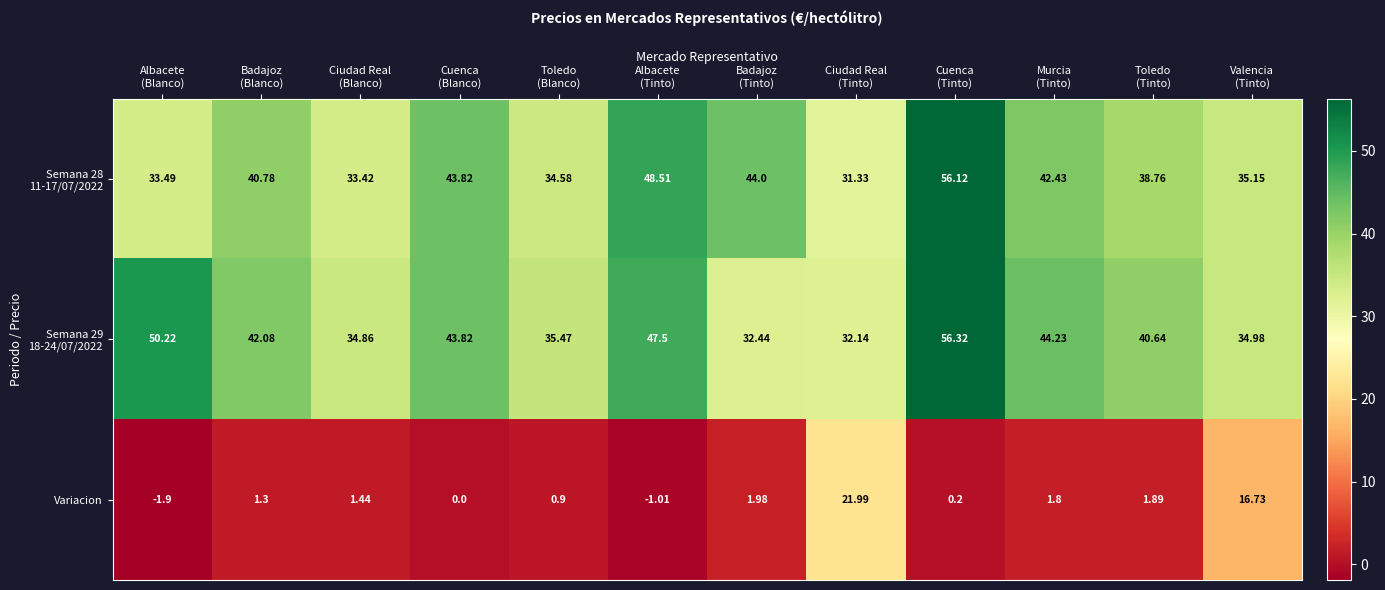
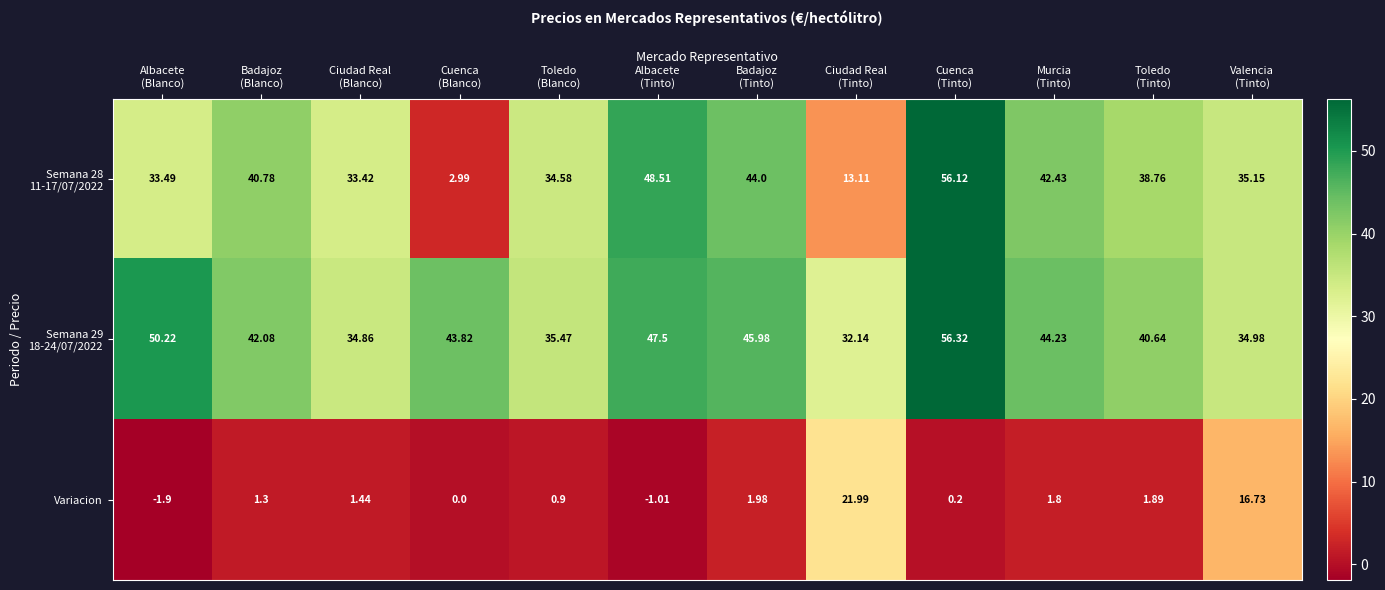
Semana 28 11-17/07/2022, Cuenca (Blanco): 43.82 -> 2.99
Semana 28 11-17/07/2022, Ciudad Real (Tinto): 31.33 -> 13.11
Semana 29 18-24/07/2022, Badajoz (Tinto): 32.44 -> 45.98
